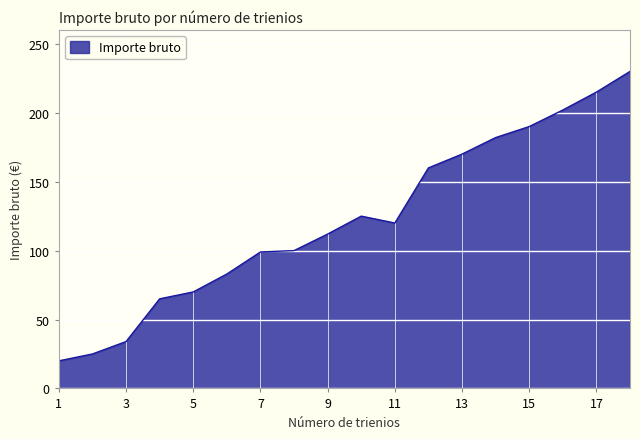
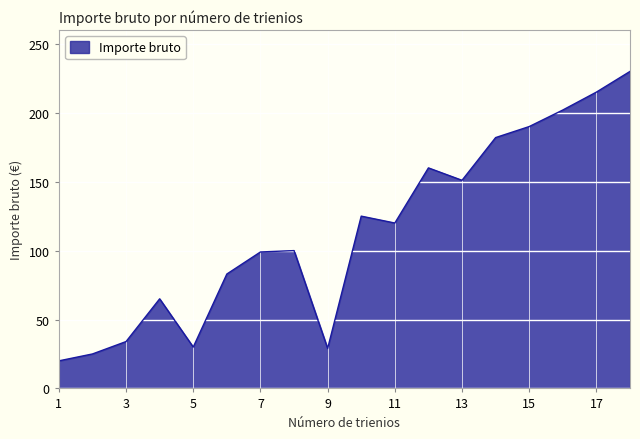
5: 70 -> 30
9: 112 -> 29
13: 170 -> 151
